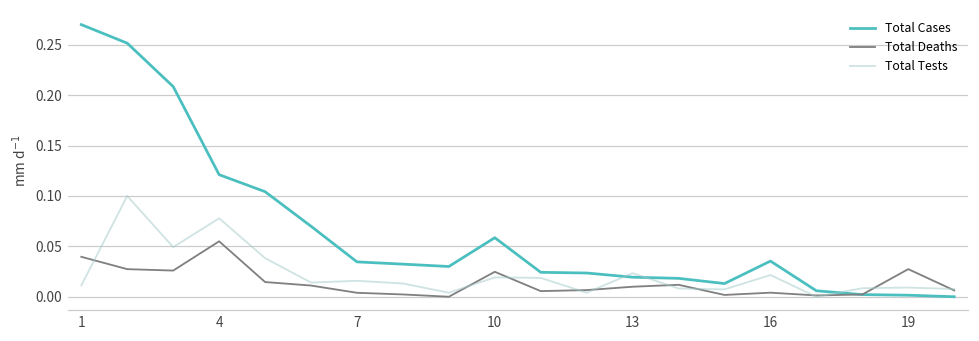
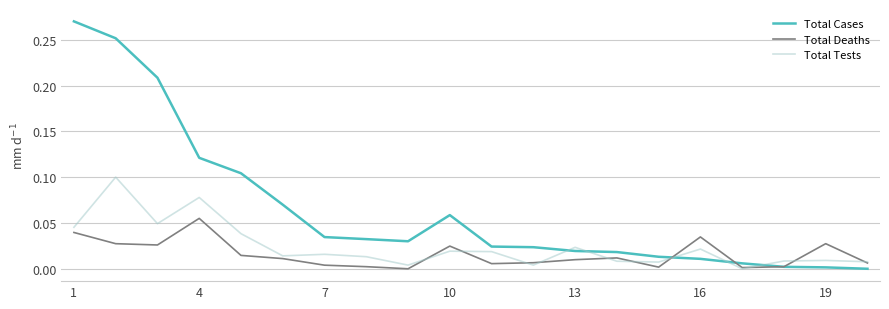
Total Tests, 1: 0.01 -> 0.05
Total Cases, 16: 0.04 -> 0.01
Total Deaths, 16: 0.00 -> 0.03
